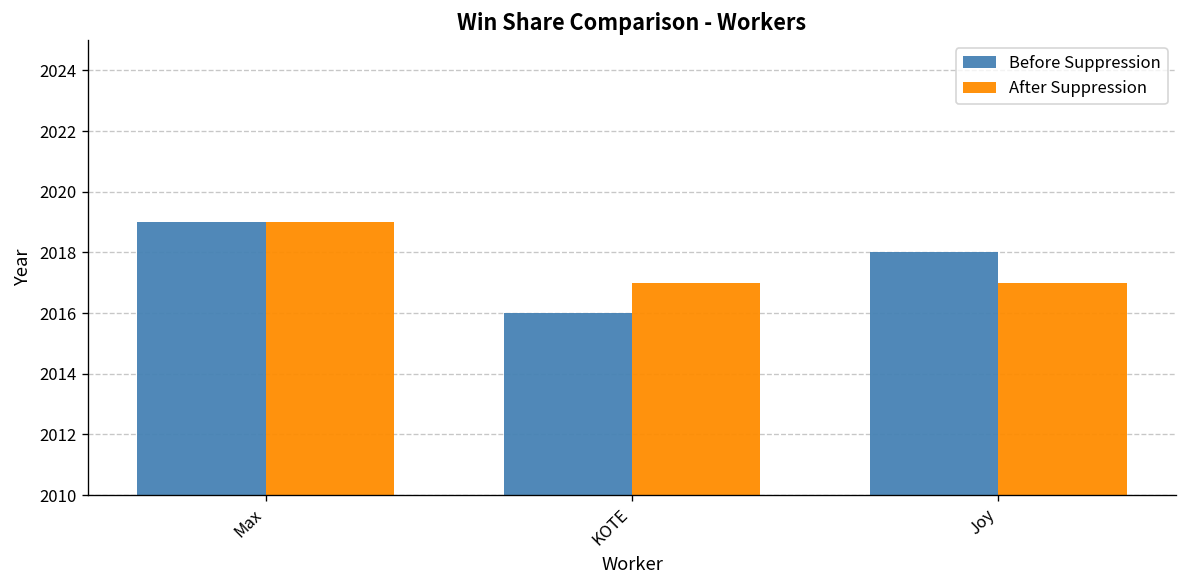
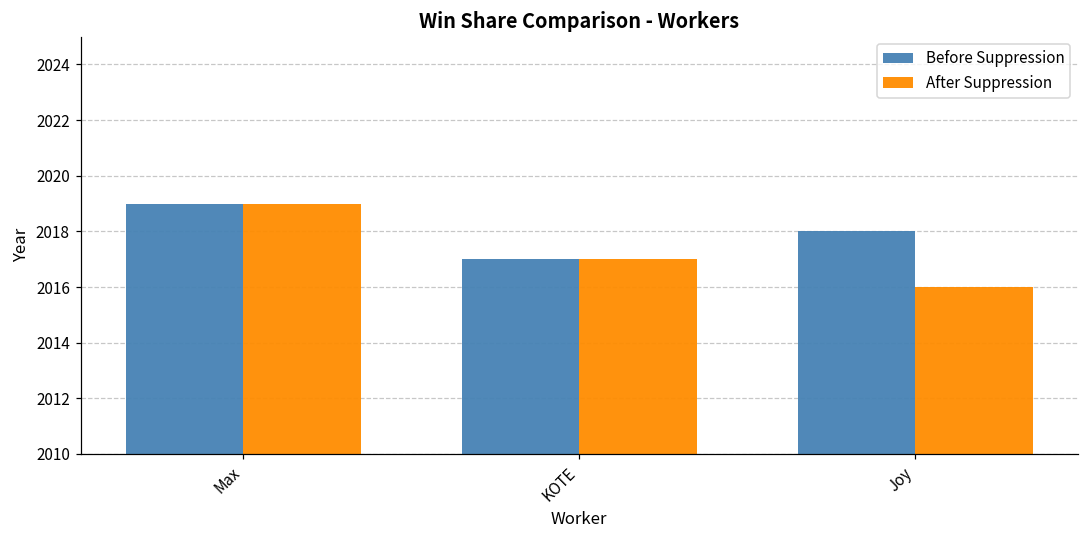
Before Suppression, KOTE: 2016 -> 2017
After Suppression, Joy: 2017 -> 2016
